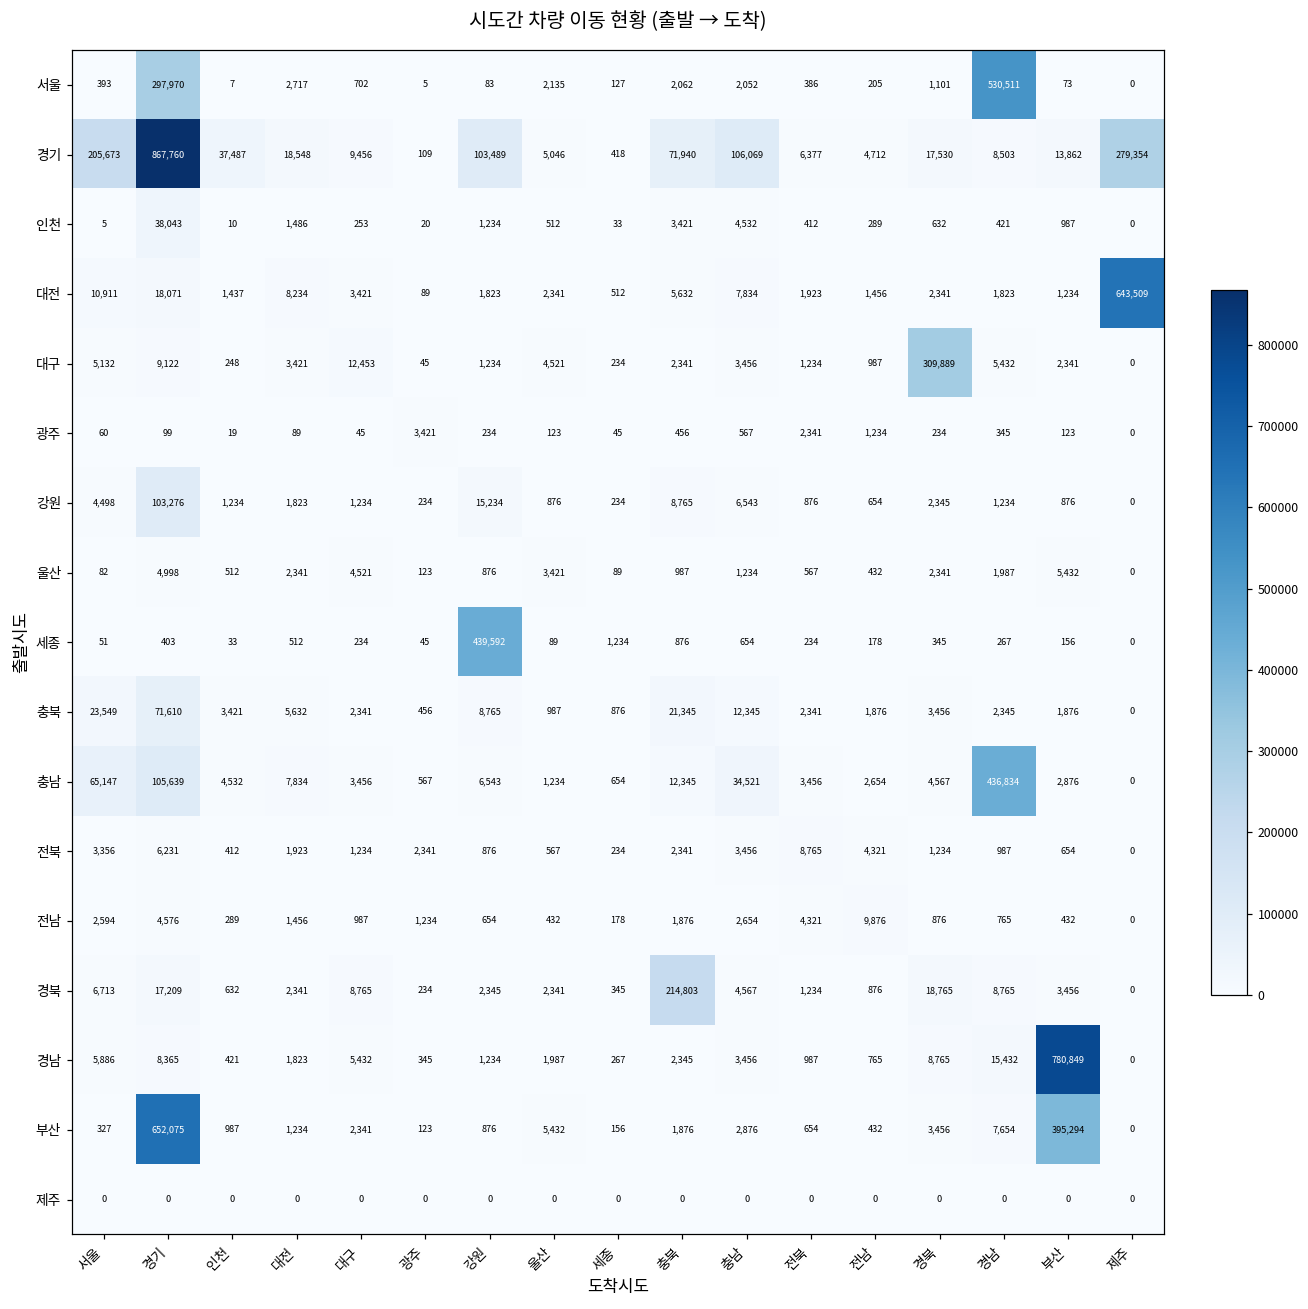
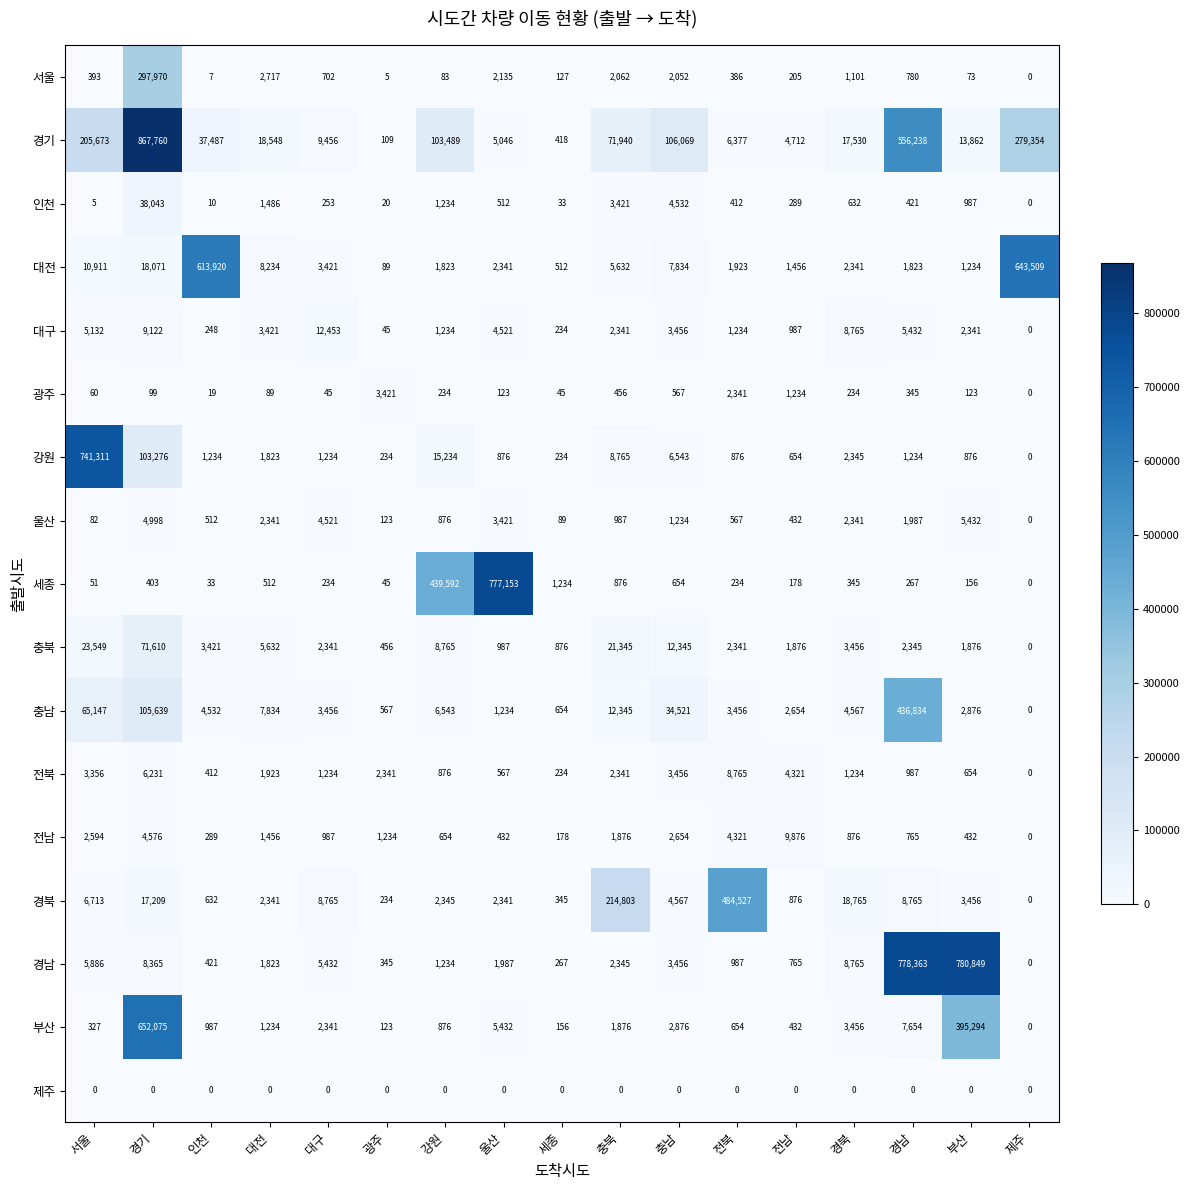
서울, 경남: 530,511 -> 780
경기, 경남: 8,503 -> 556,238
대전, 인천: 1,437 -> 613,920
대구, 경북: 309,889 -> 8,765
강원, 서울: 4,498 -> 741,311
세종, 울산: 89 -> 777,153
경북, 전북: 1,234 -> 484,527
경남, 경남: 15,432 -> 778,363
